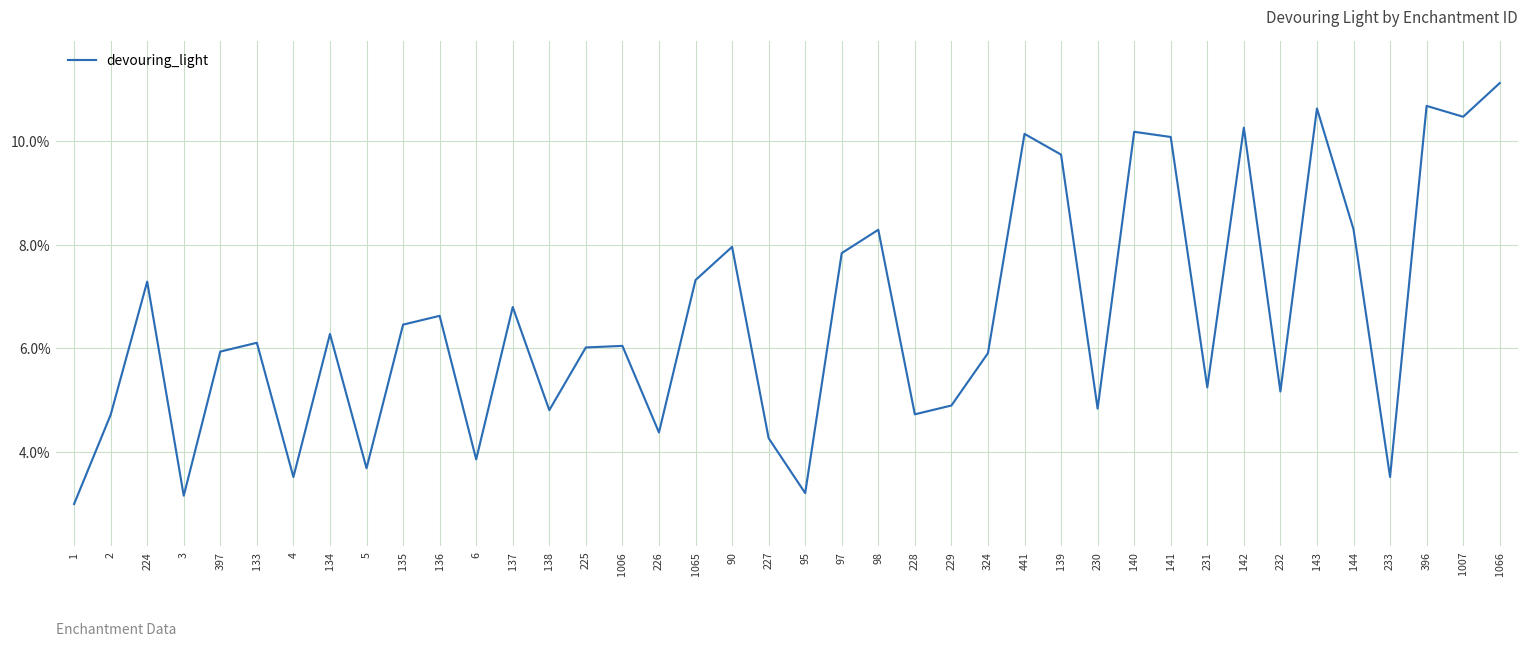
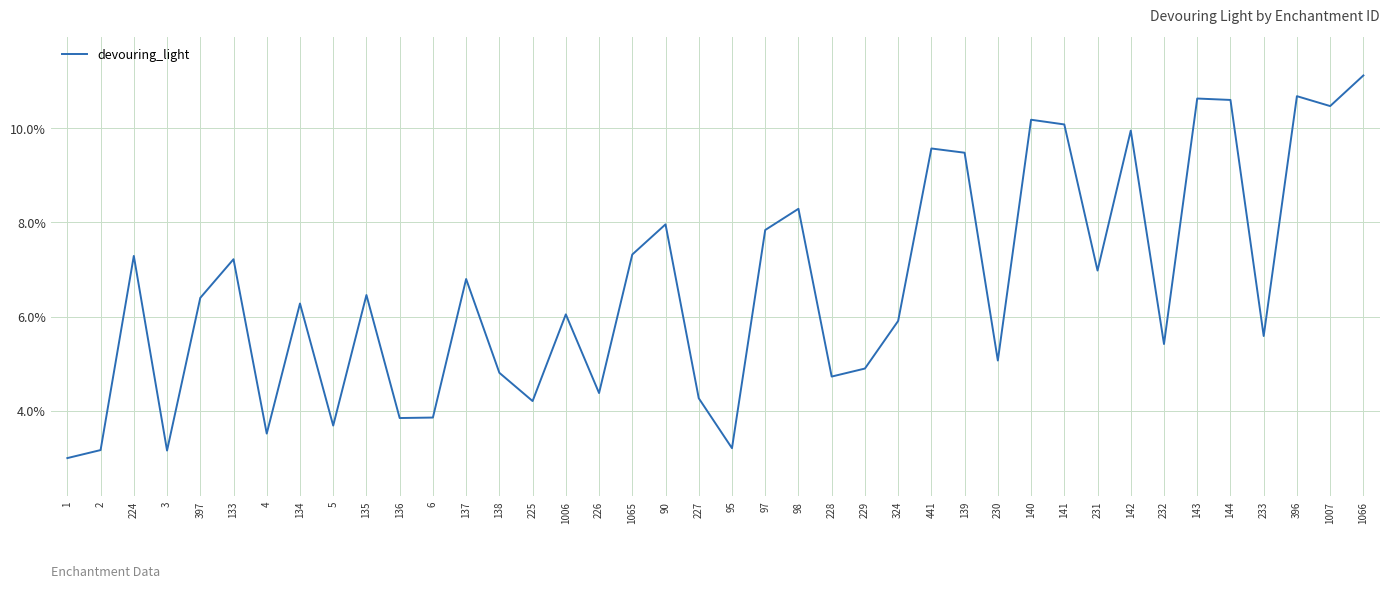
2: 4.7% -> 3.2%
397: 5.9% -> 6.4%
133: 6.1% -> 7.2%
136: 6.6% -> 3.9%
225: 6.0% -> 4.2%
441: 10.1% -> 9.6%
139: 9.7% -> 9.5%
230: 4.8% -> 5.1%
231: 5.3% -> 7.0%
142: 10.3% -> 10.0%
232: 5.2% -> 5.4%
144: 8.3% -> 10.6%
233: 3.5% -> 5.6%
